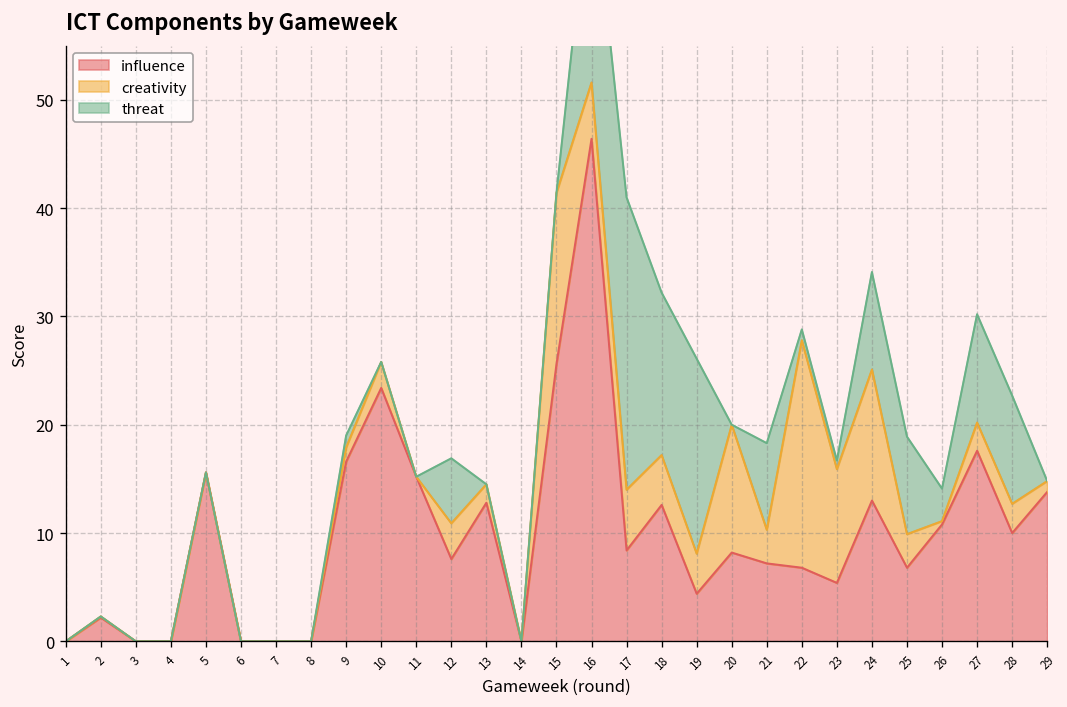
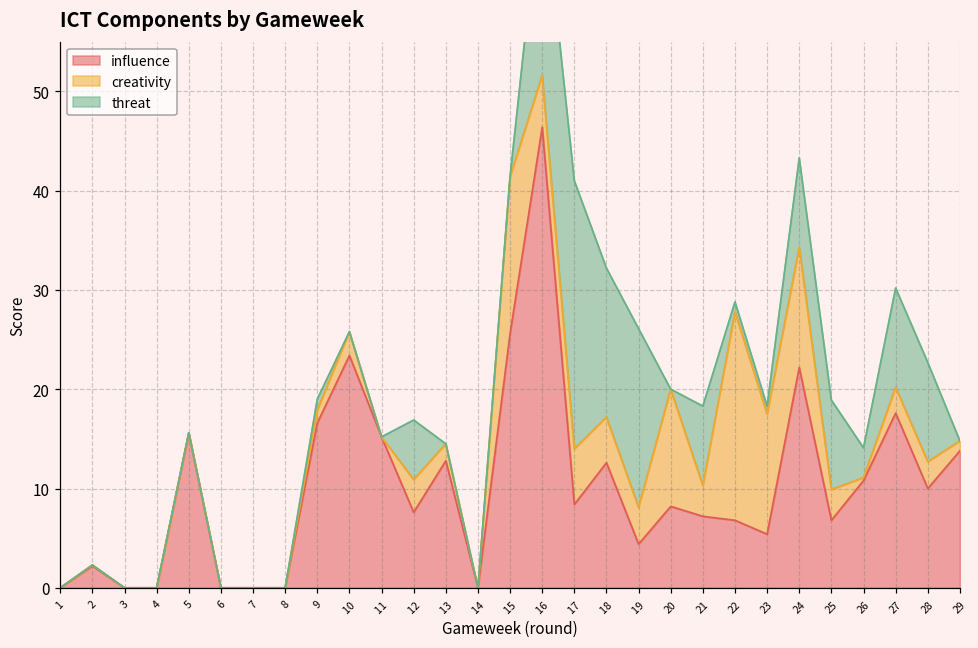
creativity, 23: 11 -> 12
influence, 24: 13 -> 22
